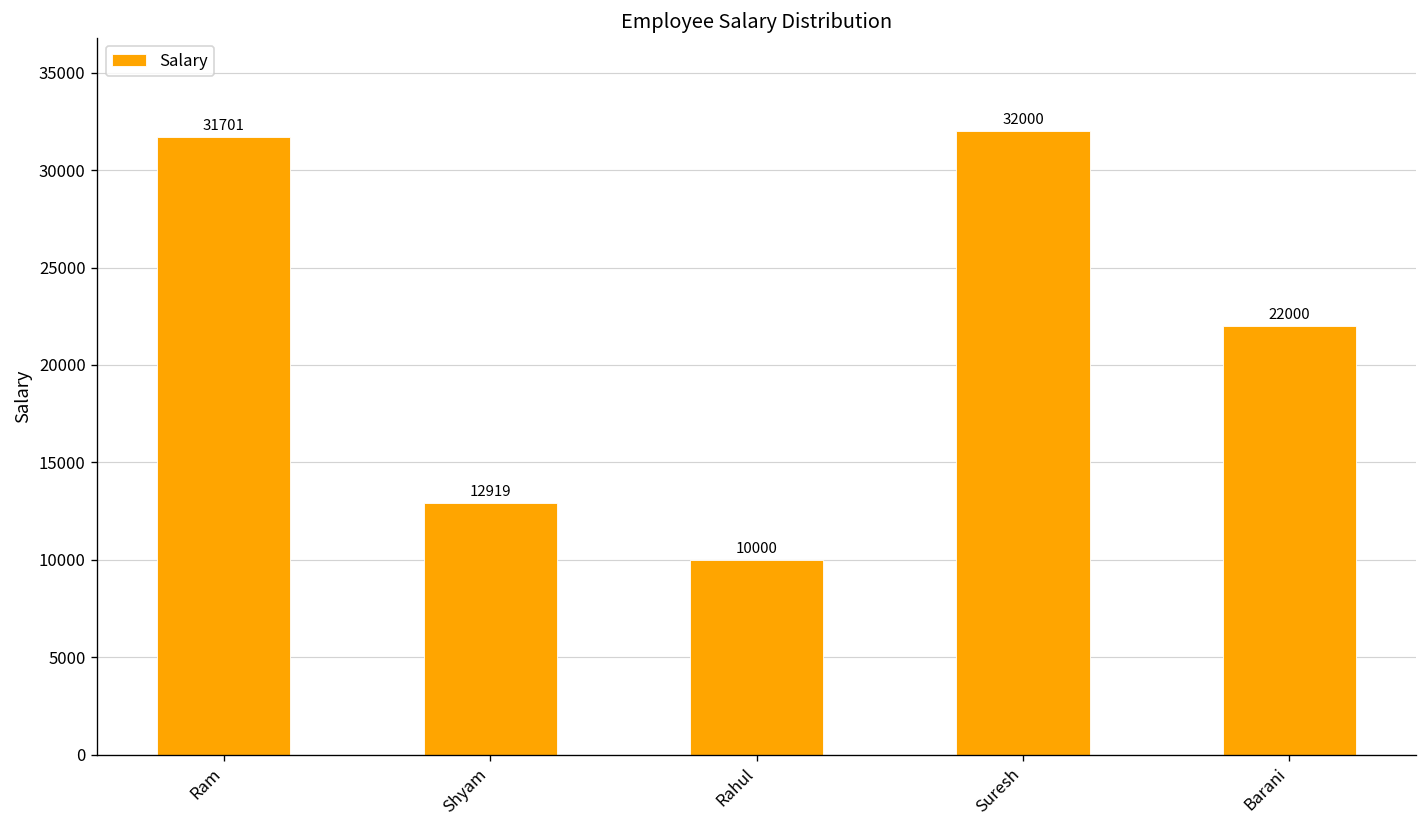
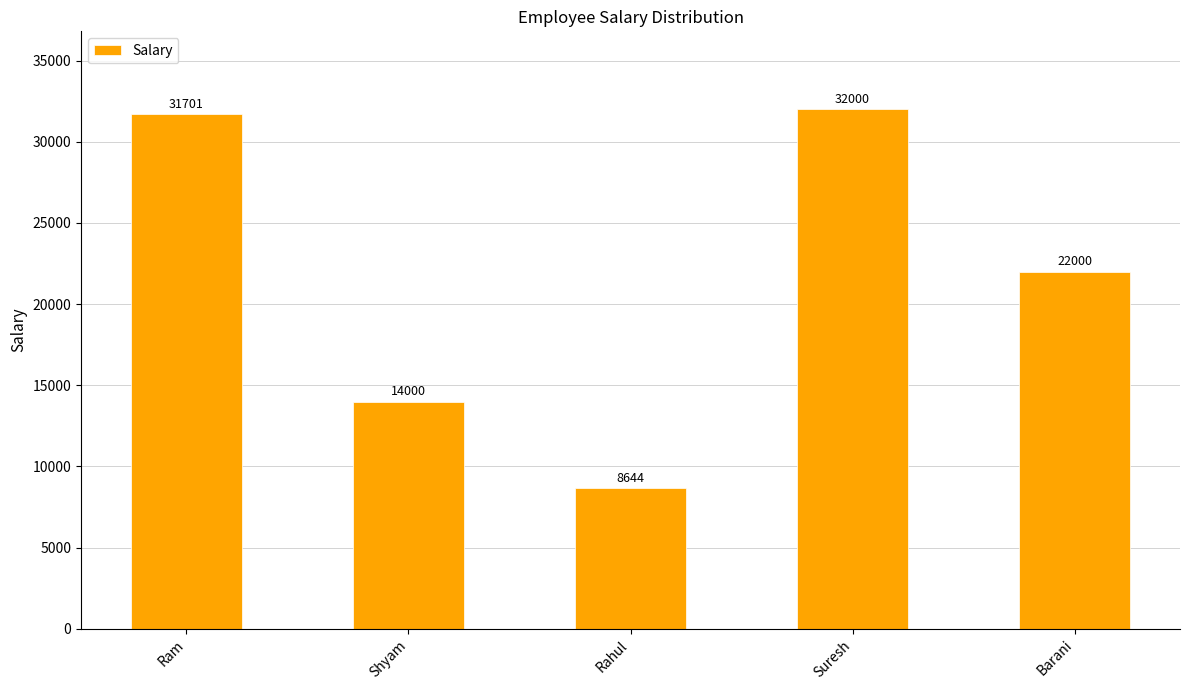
Shyam: 12919 -> 14000
Rahul: 10000 -> 8644
